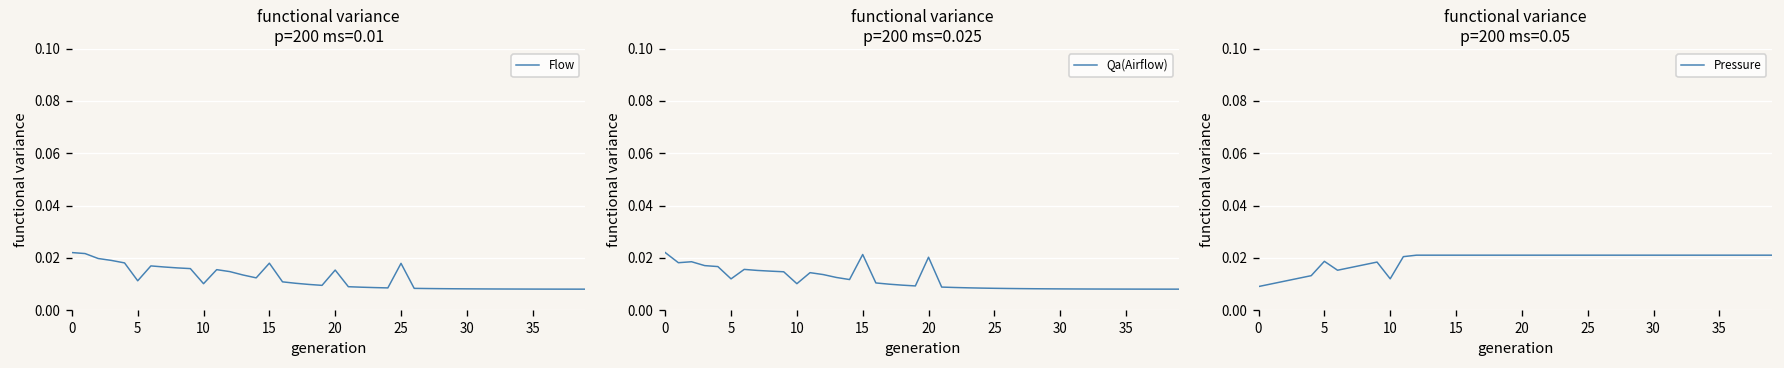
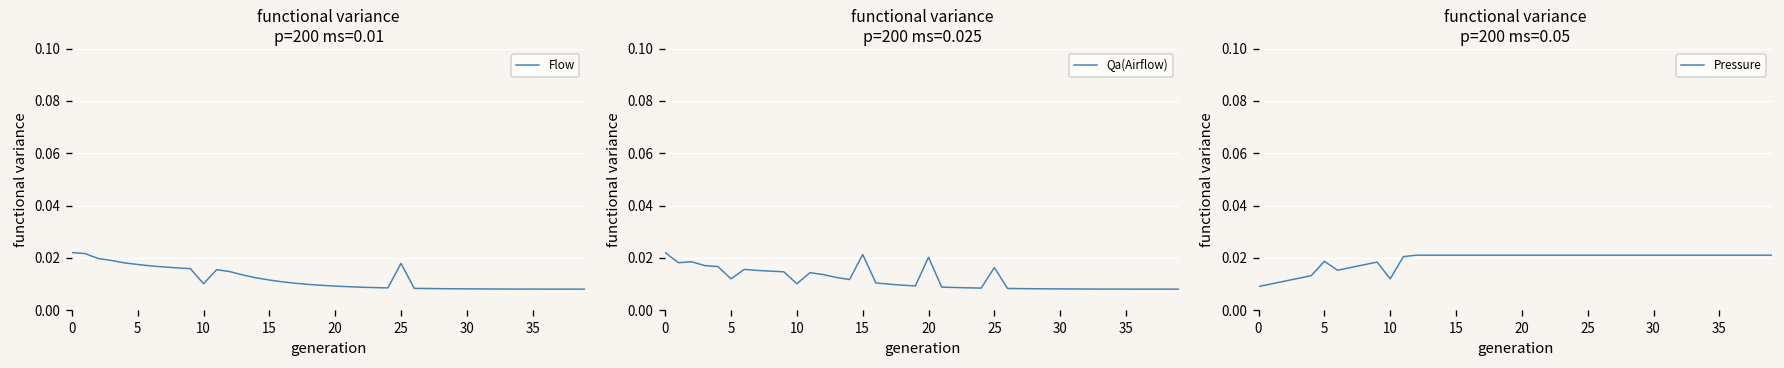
functional variance p=200 ms=0.01, 5: 0.011 -> 0.017
functional variance p=200 ms=0.01, 15: 0.018 -> 0.011
functional variance p=200 ms=0.01, 20: 0.015 -> 0.009
functional variance p=200 ms=0.025, 25: 0.008 -> 0.016
